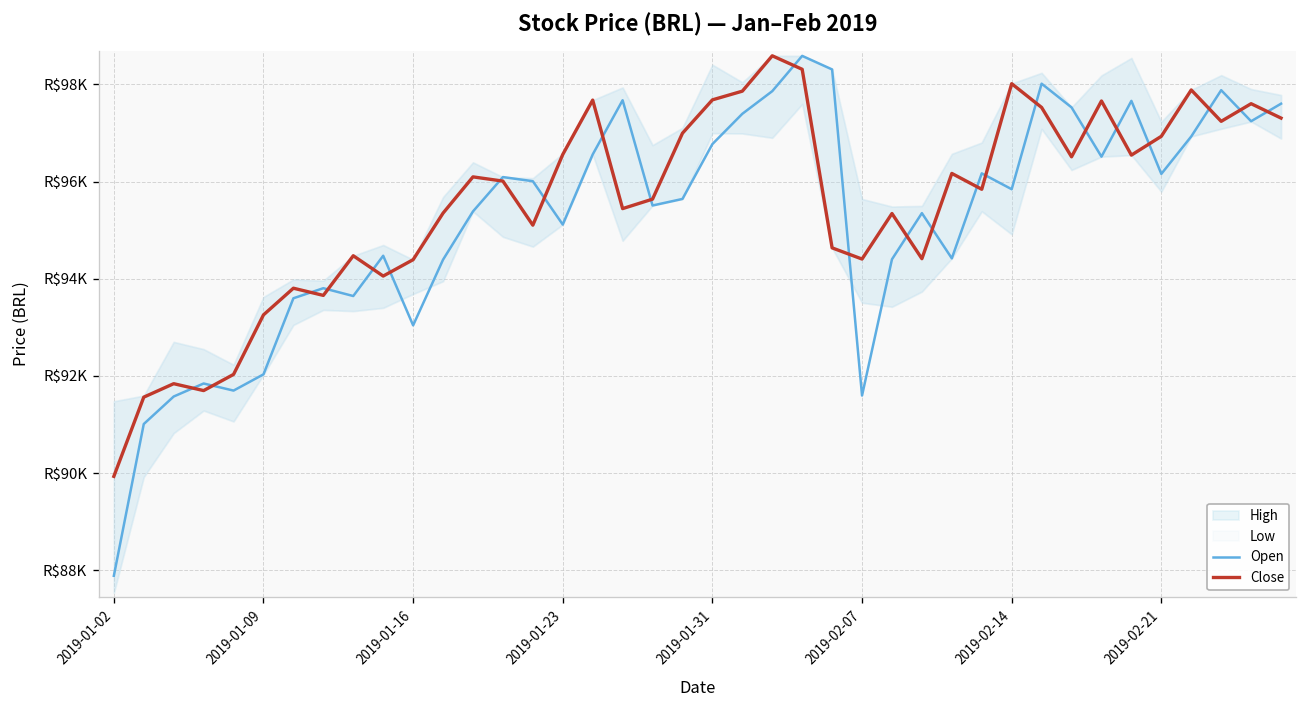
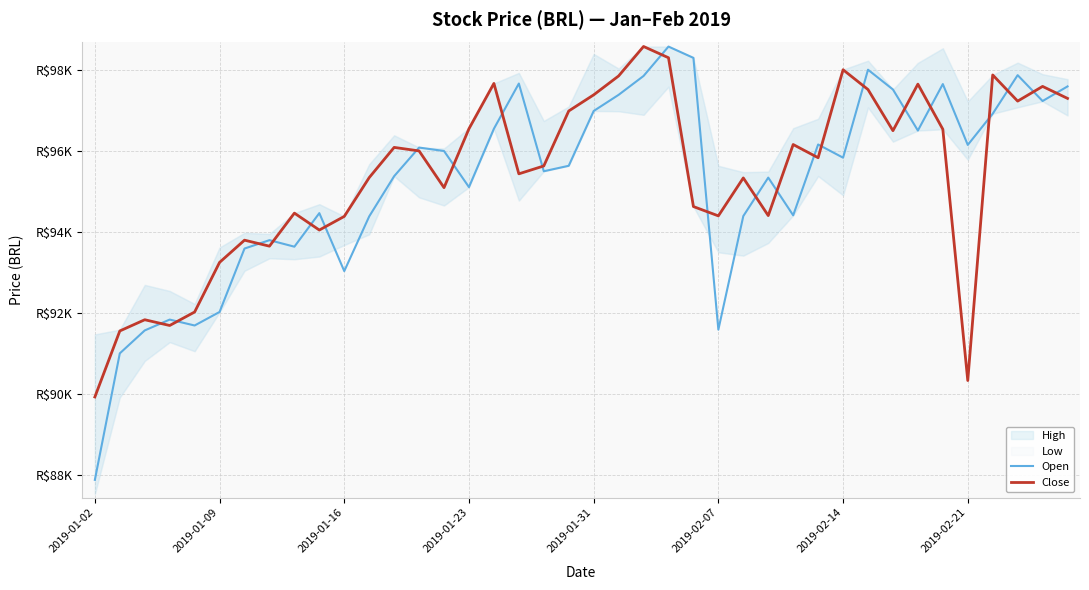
Open, 2019-01-31: R$96800 -> R$97000
Close, 2019-01-31: R$97700 -> R$97400
Close, 2019-02-21: R$96900 -> R$90300
